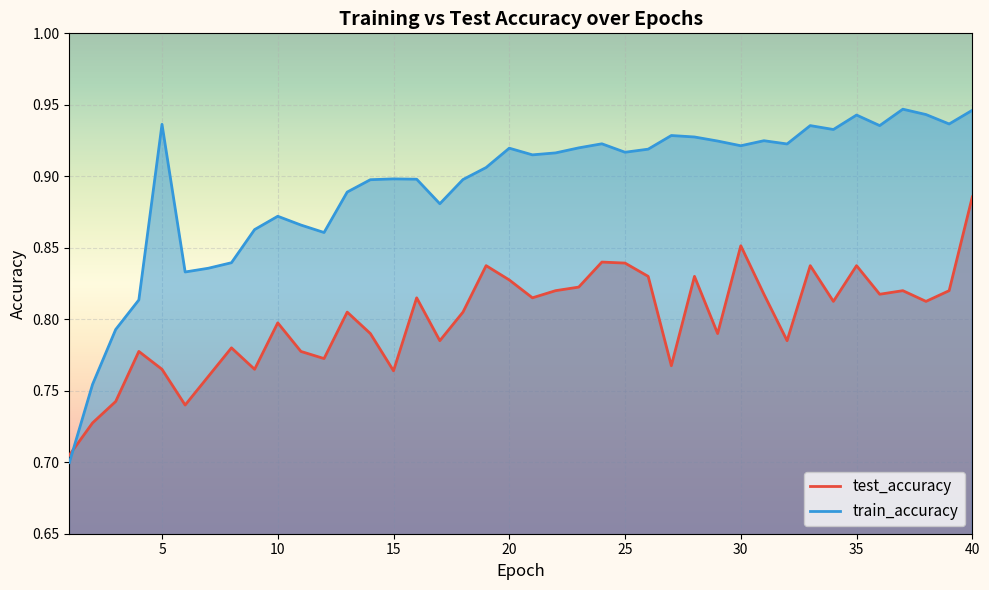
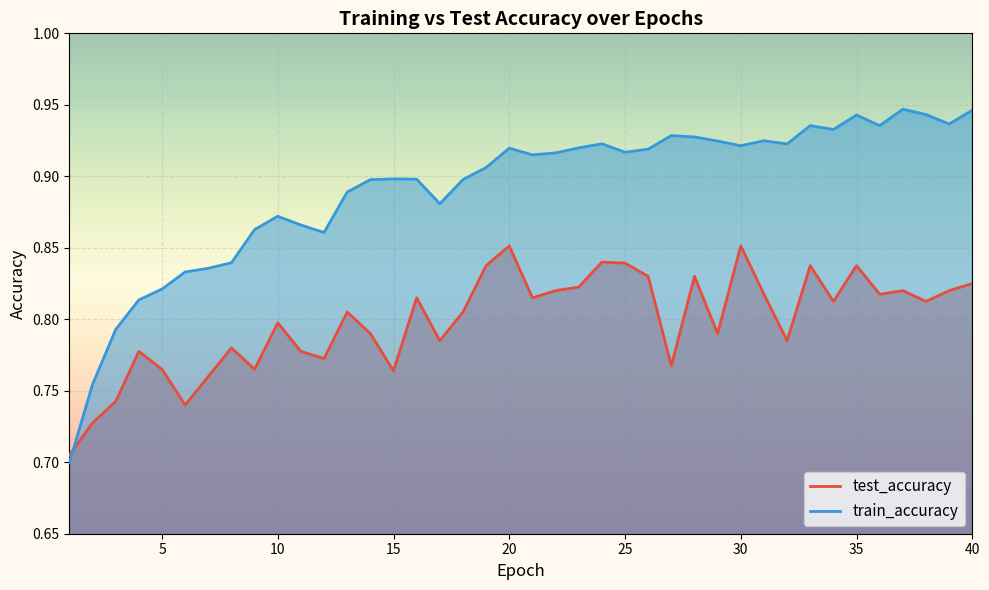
train_accuracy, 5: 0.936 -> 0.821
test_accuracy, 20: 0.827 -> 0.851
test_accuracy, 40: 0.886 -> 0.825
